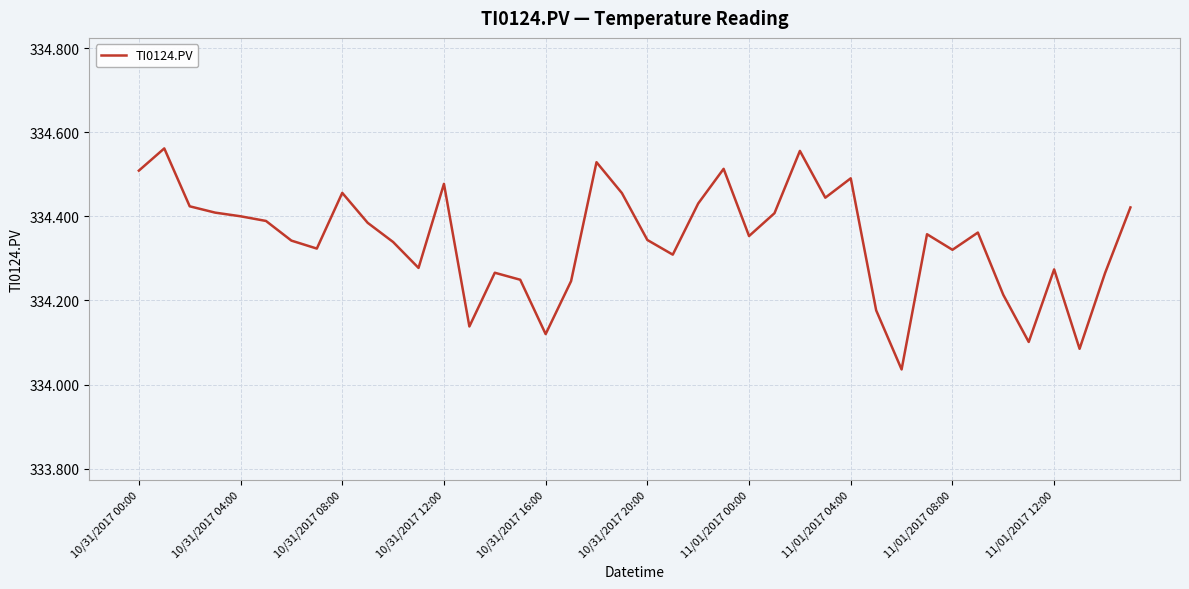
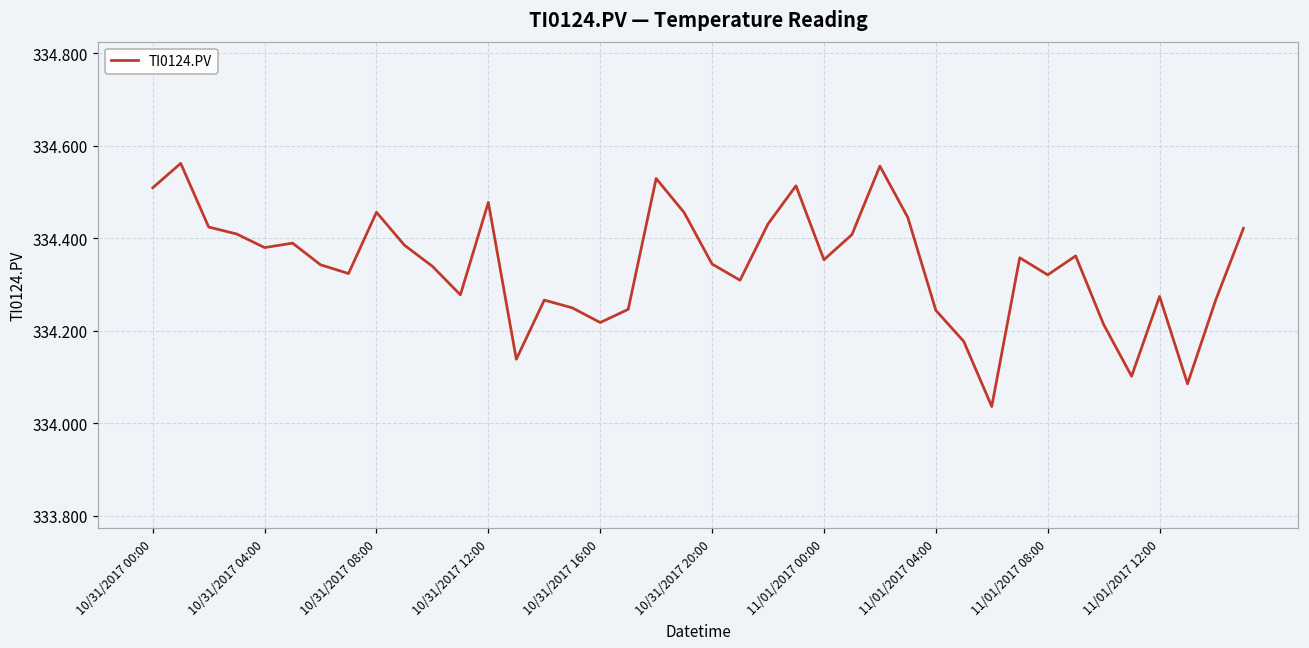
10/31/2017 04:00: 334.40 -> 334.38
10/31/2017 16:00: 334.12 -> 334.22
11/01/2017 04:00: 334.49 -> 334.24
